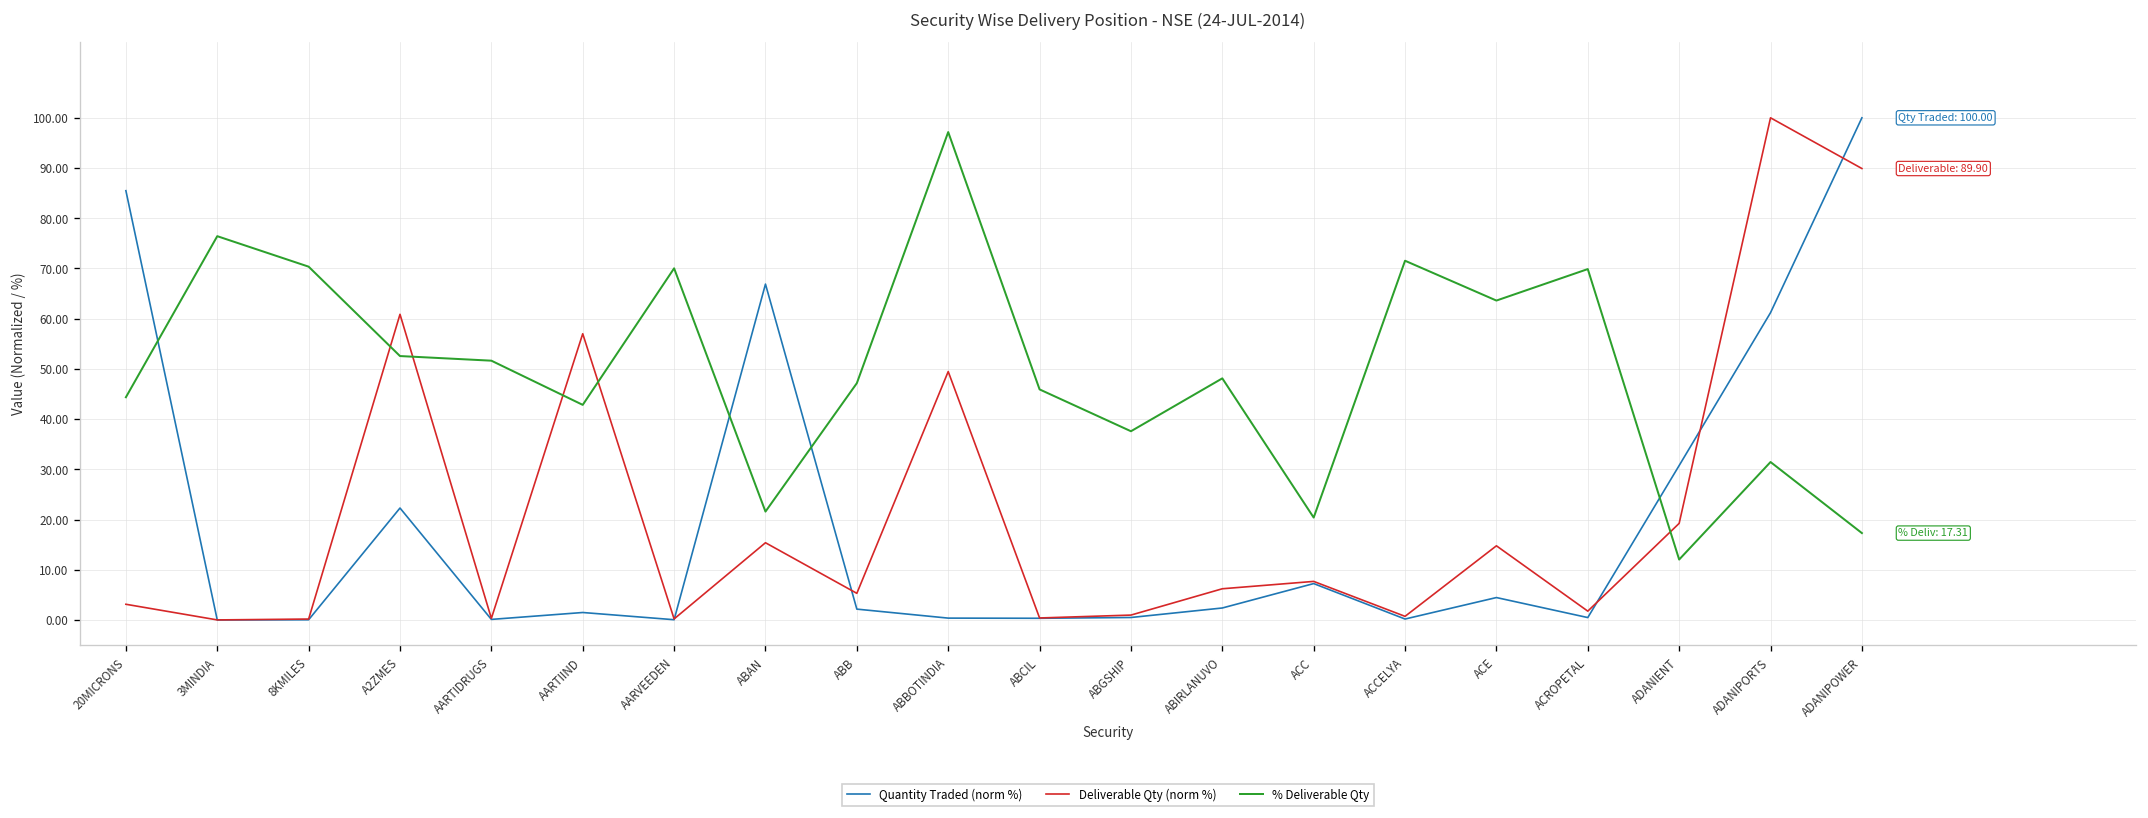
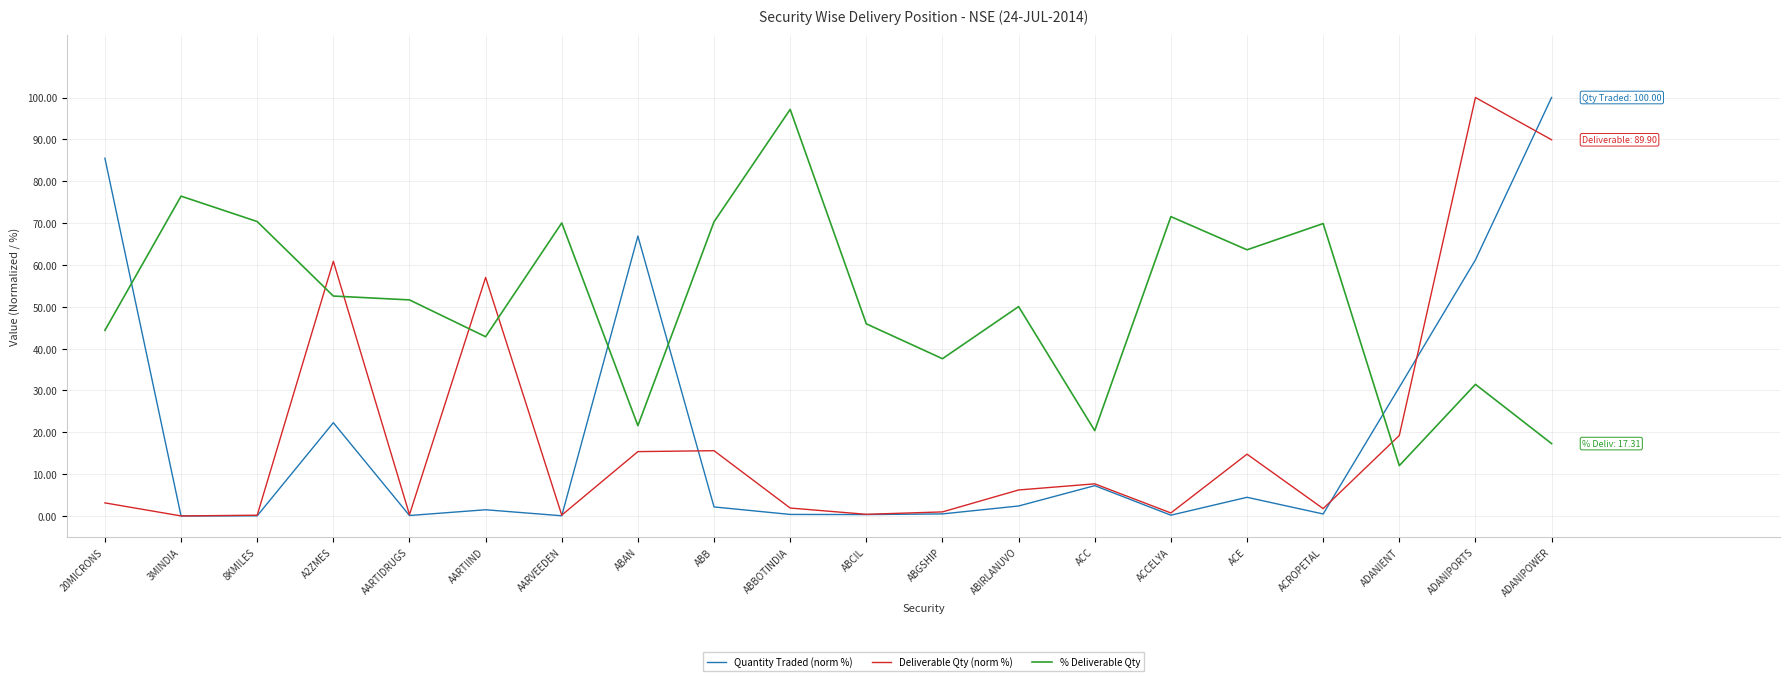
Deliverable Qty (norm %), ABB: 5 -> 16
% Deliverable Qty, ABB: 47 -> 70
Deliverable Qty (norm %), ABBOTINDIA: 49 -> 2
% Deliverable Qty, ABIRLANUVO: 48 -> 50
